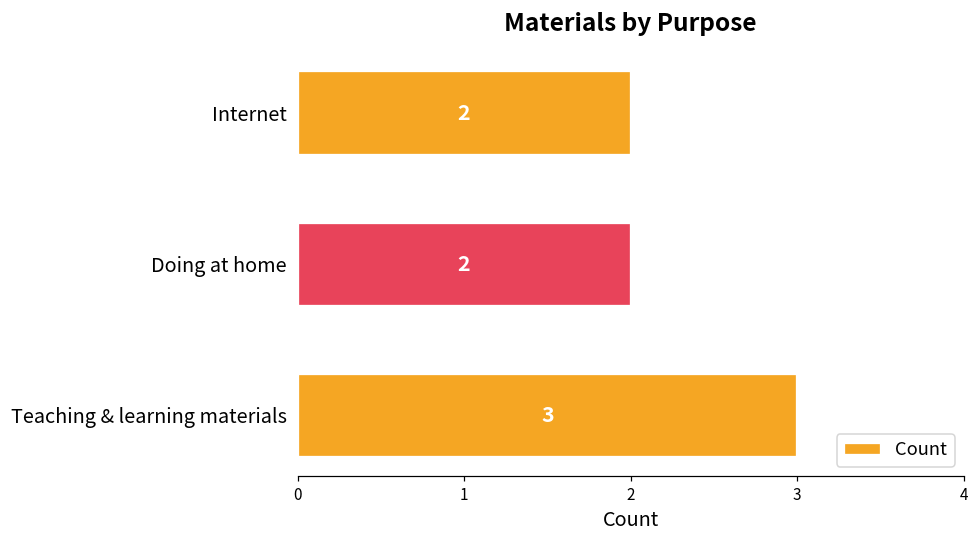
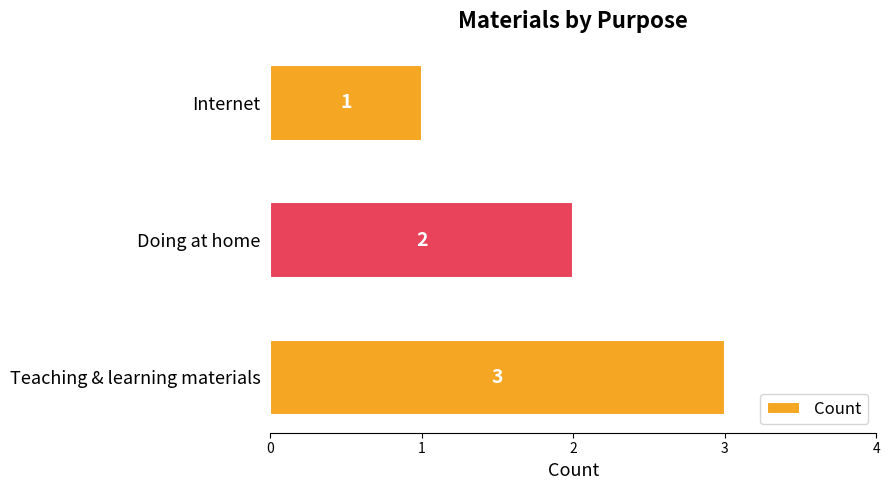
Internet: 2 -> 1
